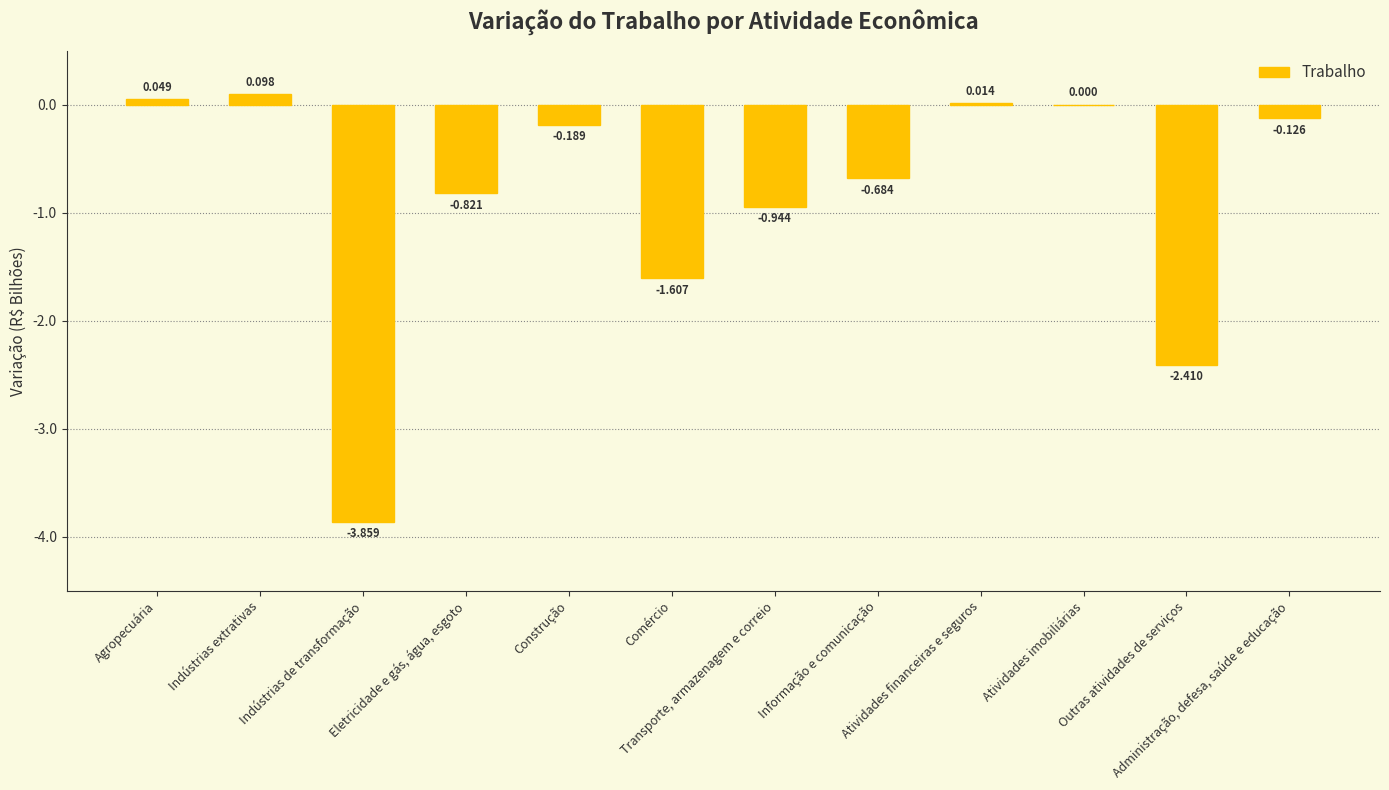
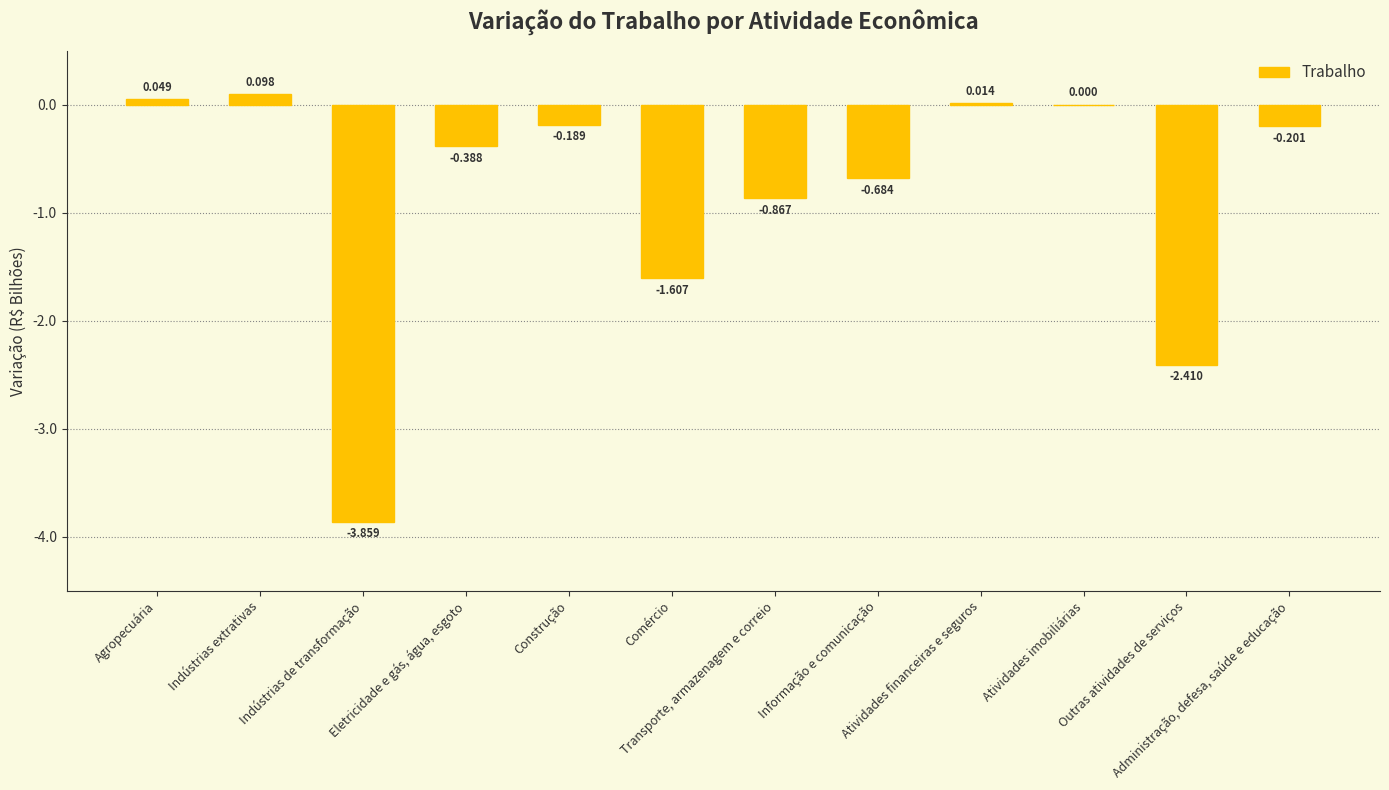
Eletricidade e gás, água, esgoto: -0.821 -> -0.388
Transporte, armazenagem e correio: -0.944 -> -0.867
Administração, defesa, saúde e educação: -0.126 -> -0.201
